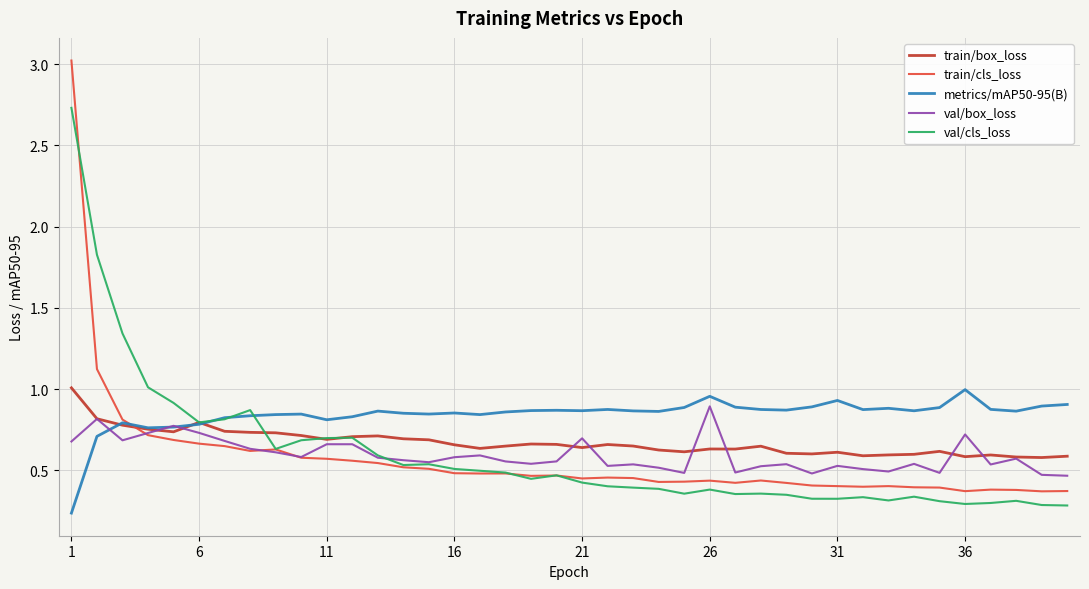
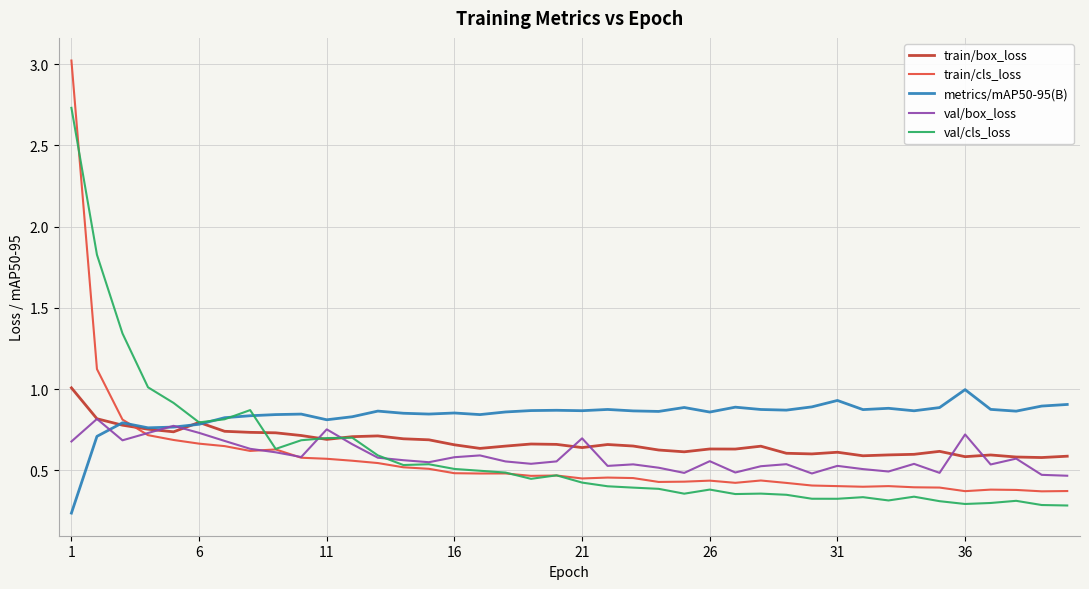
val/box_loss, 11: 0.66 -> 0.75
metrics/mAP50-95(B), 26: 0.96 -> 0.86
val/box_loss, 26: 0.89 -> 0.56
